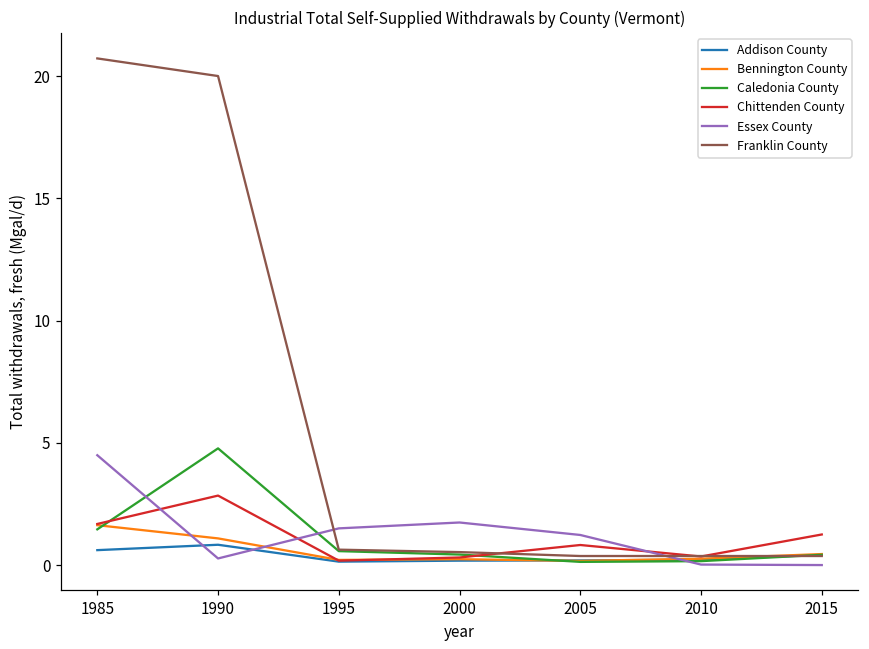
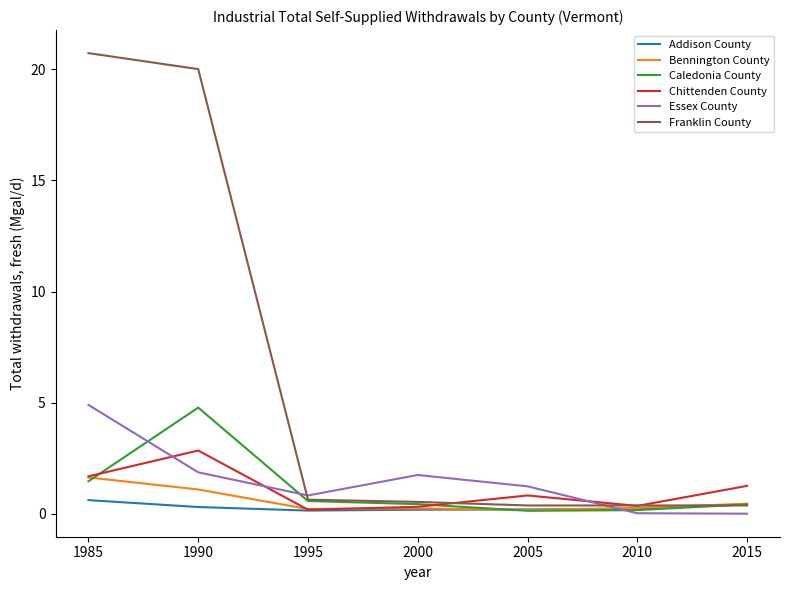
Essex County, 1985: 4.5 -> 4.9
Addison County, 1990: 0.8 -> 0.3
Essex County, 1990: 0.3 -> 1.9
Essex County, 1995: 1.5 -> 0.8
